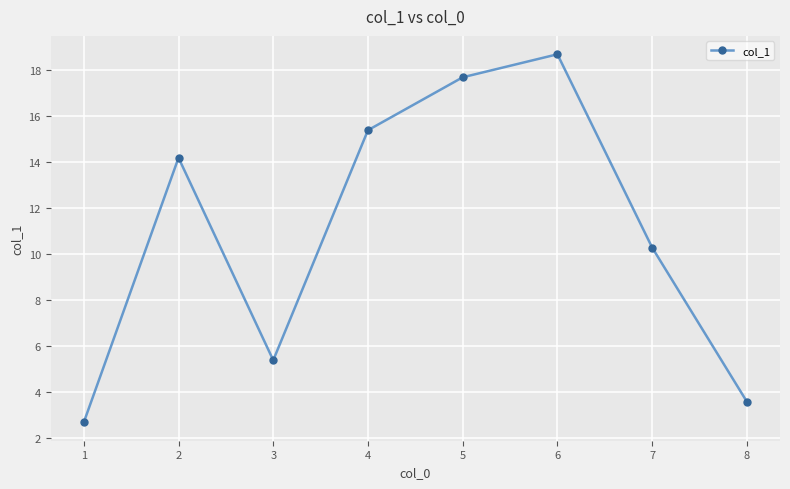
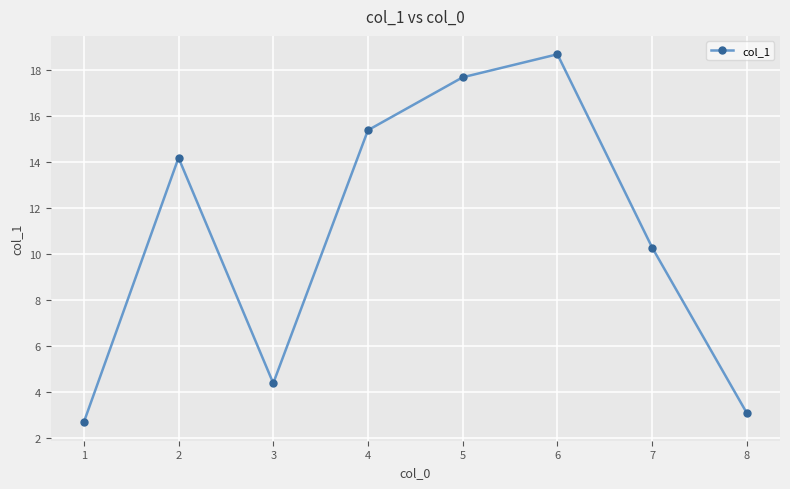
3: 5.4 -> 4.4
8: 3.6 -> 3.1
